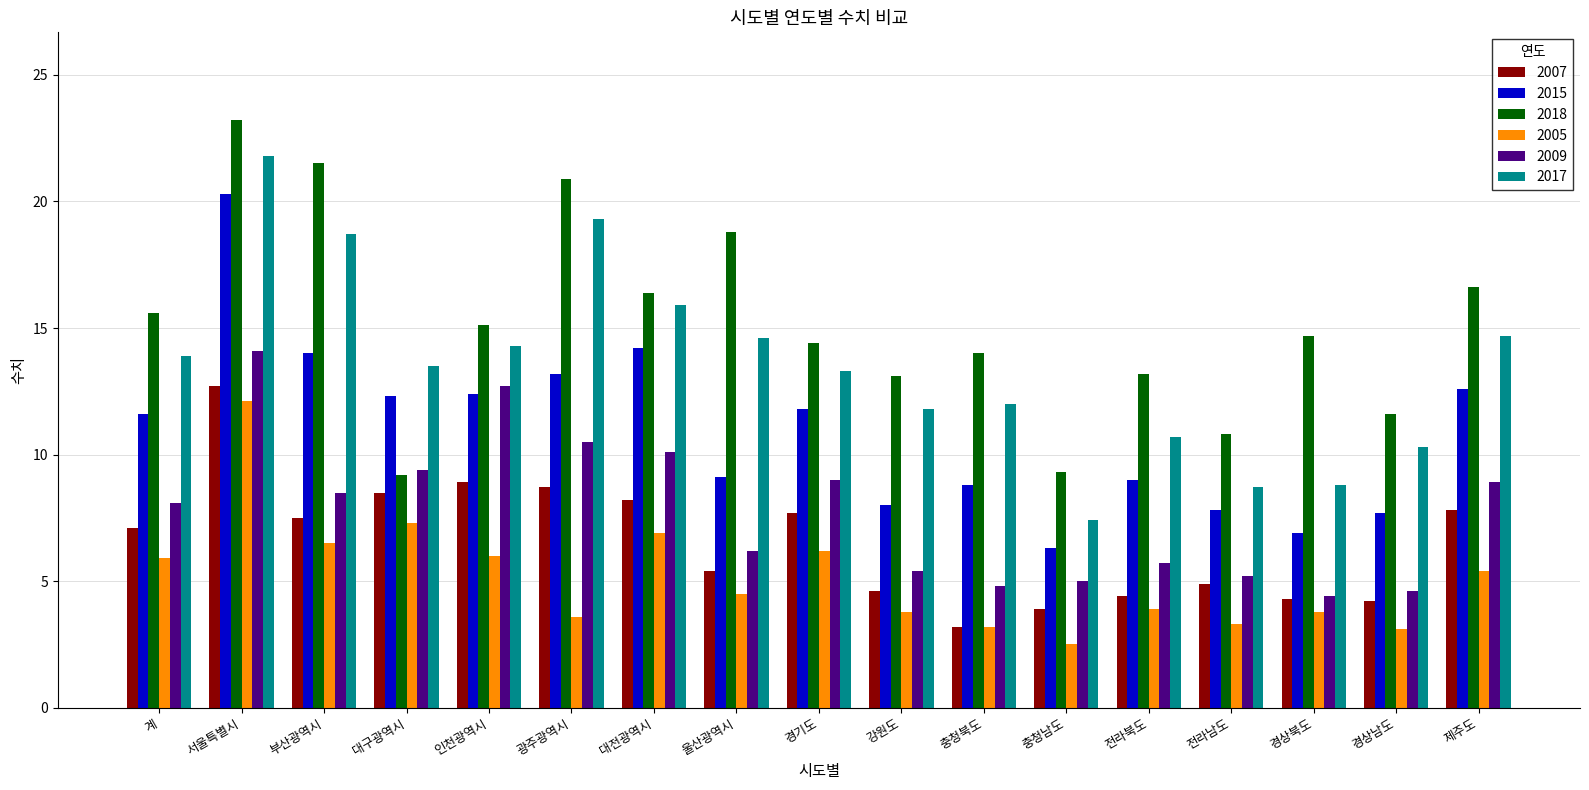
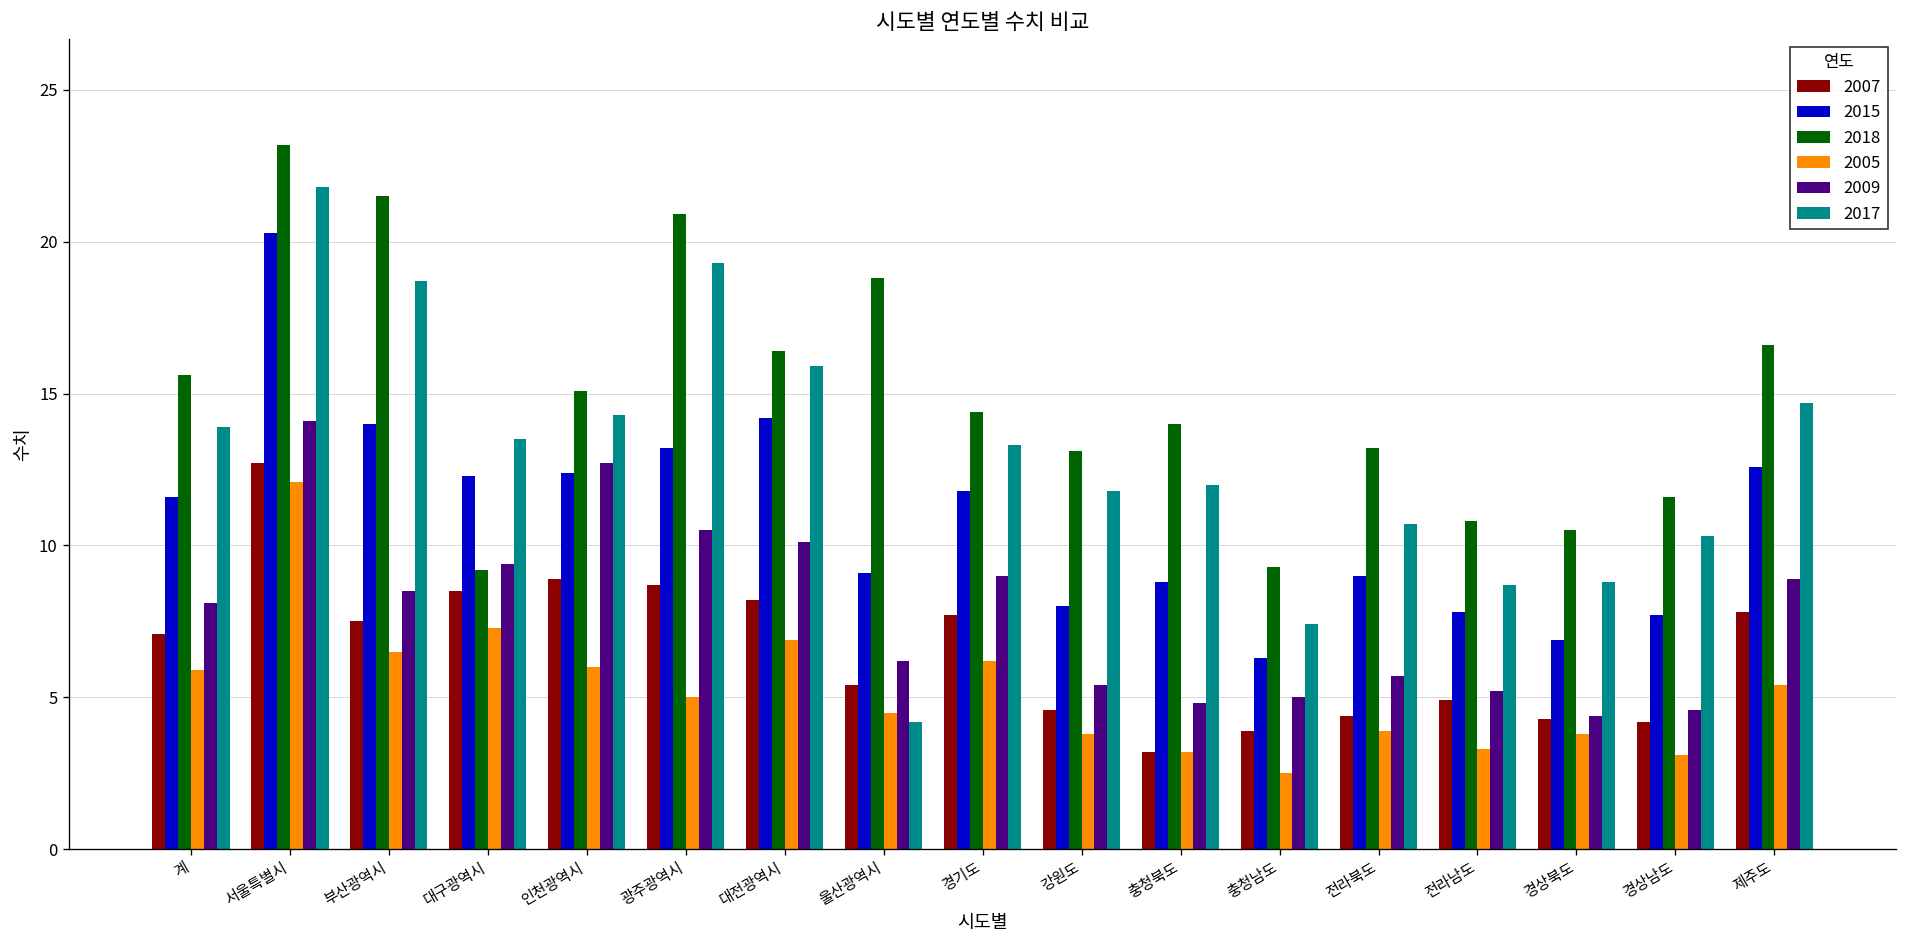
2005, 광주광역시: 3.6 -> 5.0
2017, 울산광역시: 14.6 -> 4.2
2018, 경상북도: 14.7 -> 10.5
